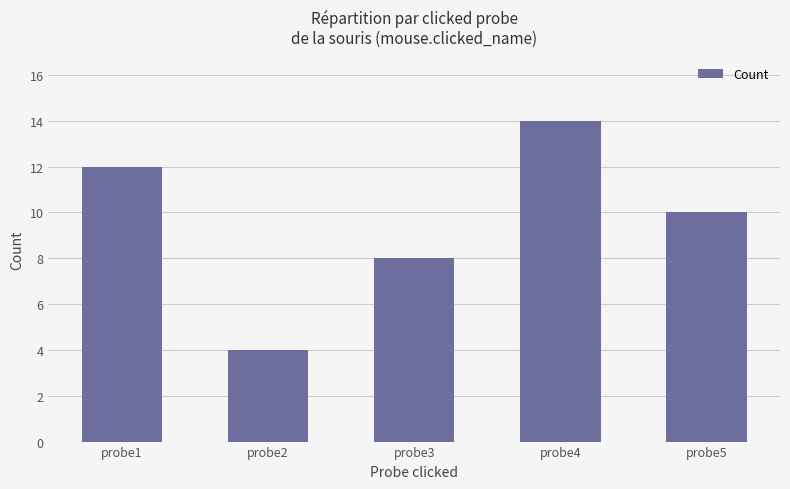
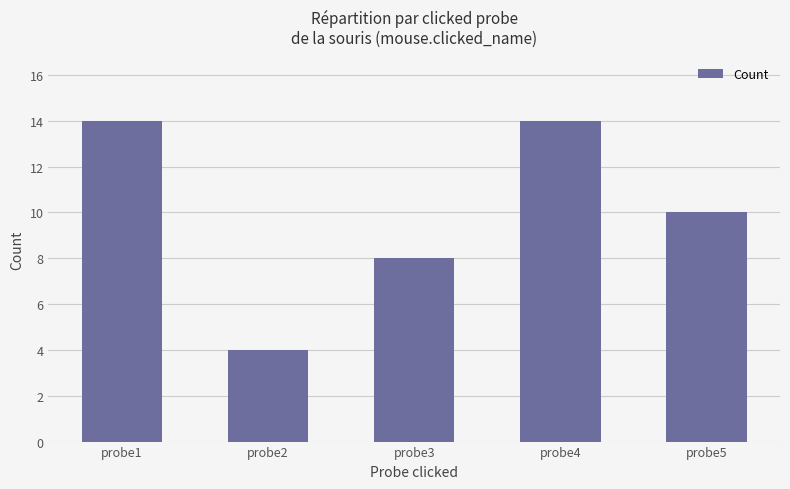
probe1: 12 -> 14
